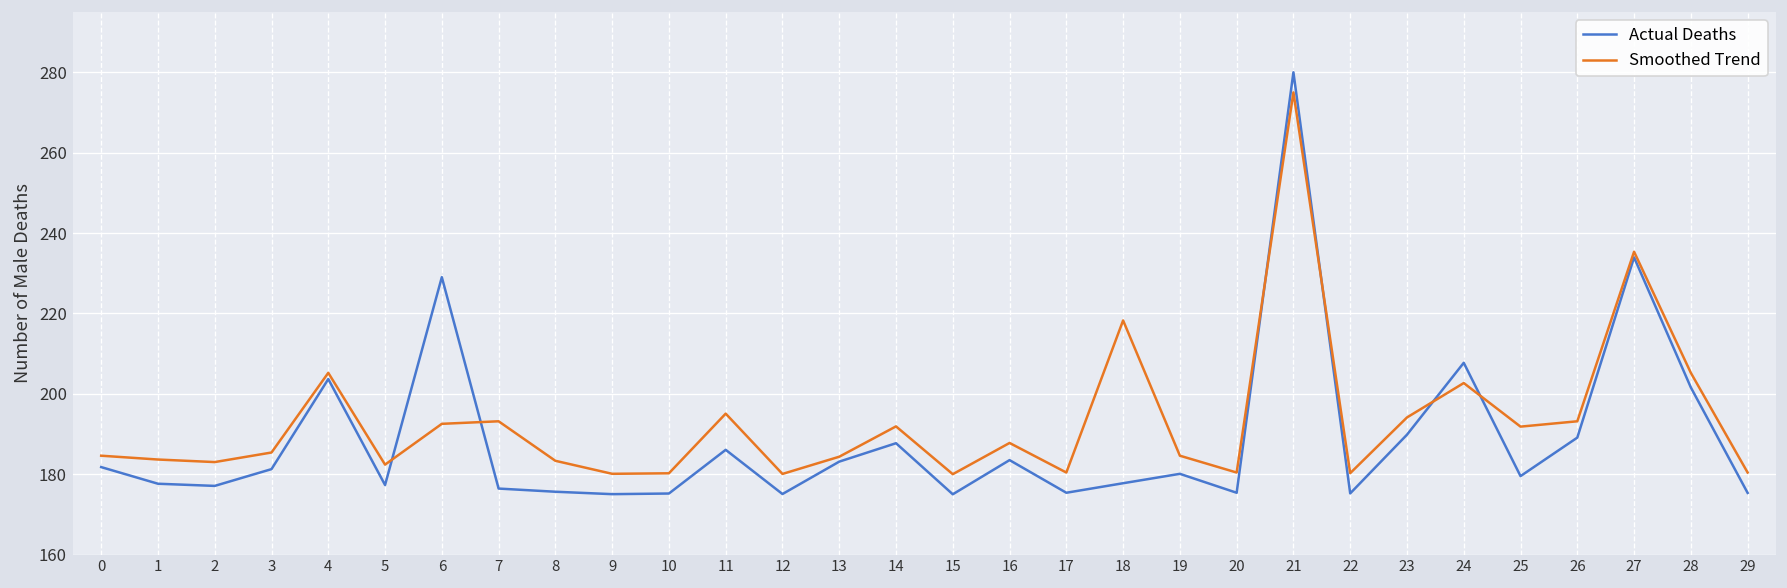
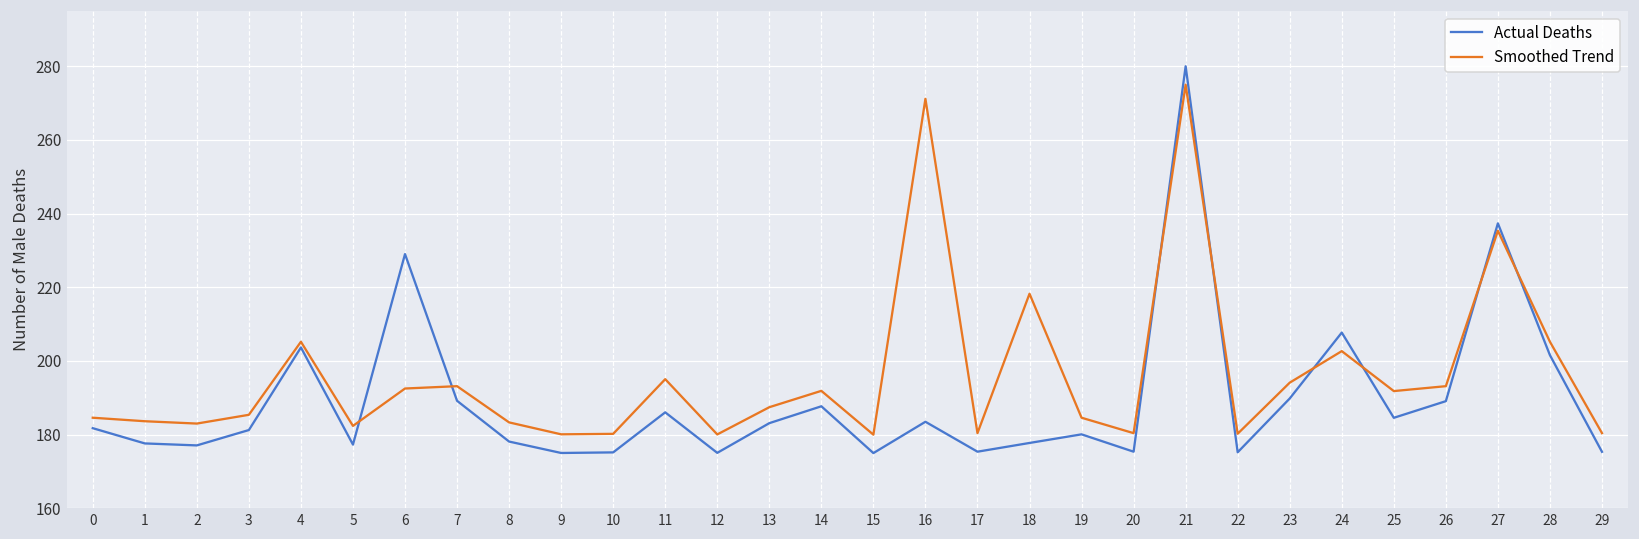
Actual Deaths, 7: 176 -> 189
Actual Deaths, 8: 176 -> 178
Smoothed Trend, 13: 184 -> 187
Smoothed Trend, 16: 188 -> 271
Actual Deaths, 25: 180 -> 185
Actual Deaths, 27: 234 -> 237
